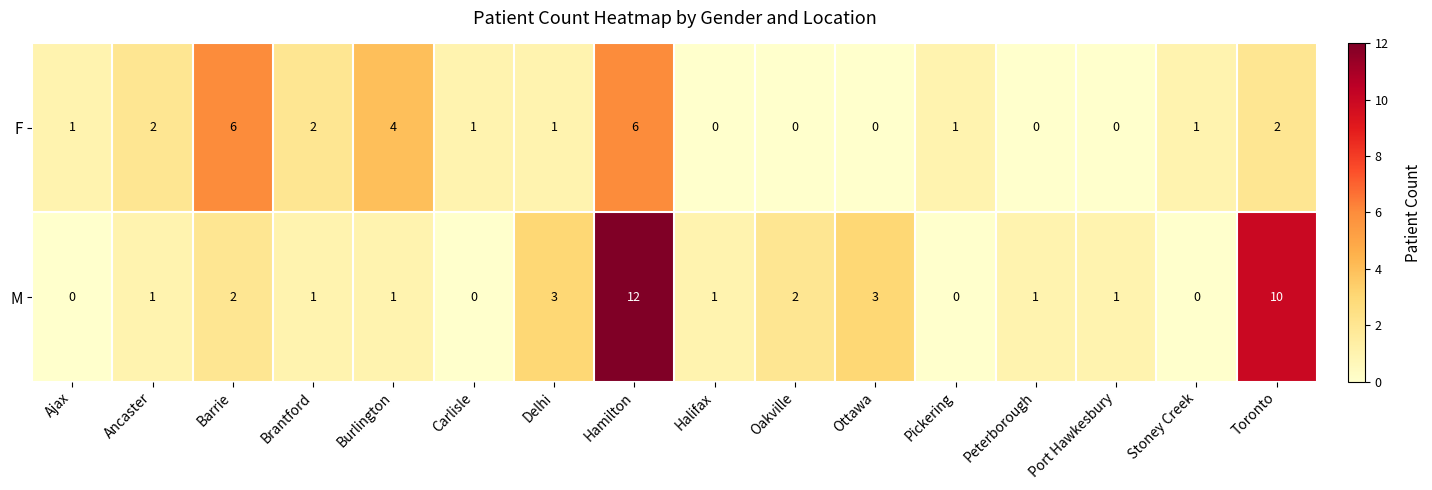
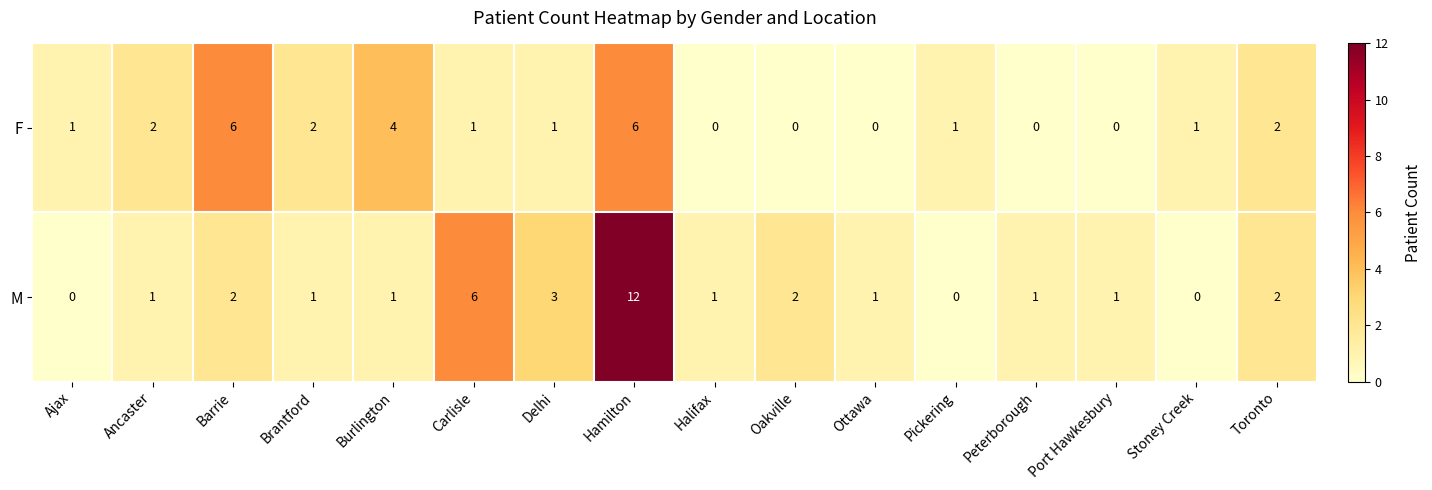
M, Carlisle: 0 -> 6
M, Ottawa: 3 -> 1
M, Toronto: 10 -> 2
